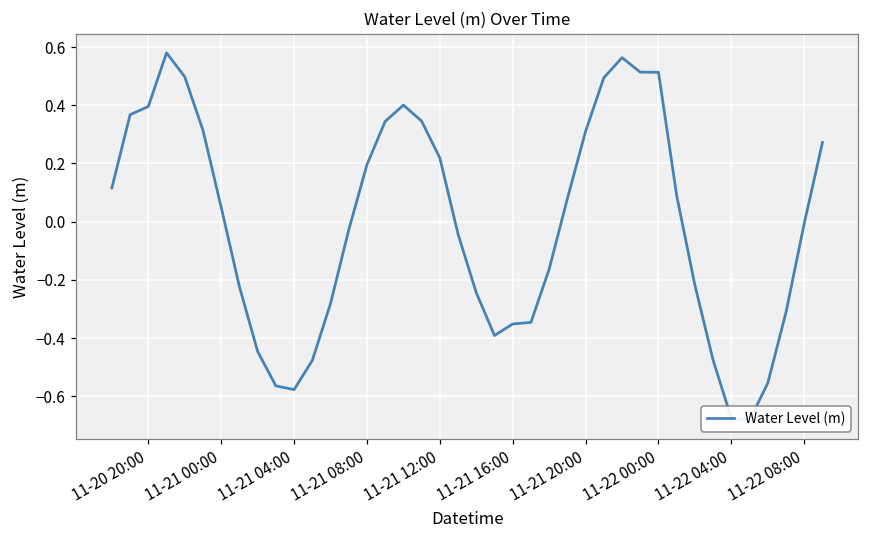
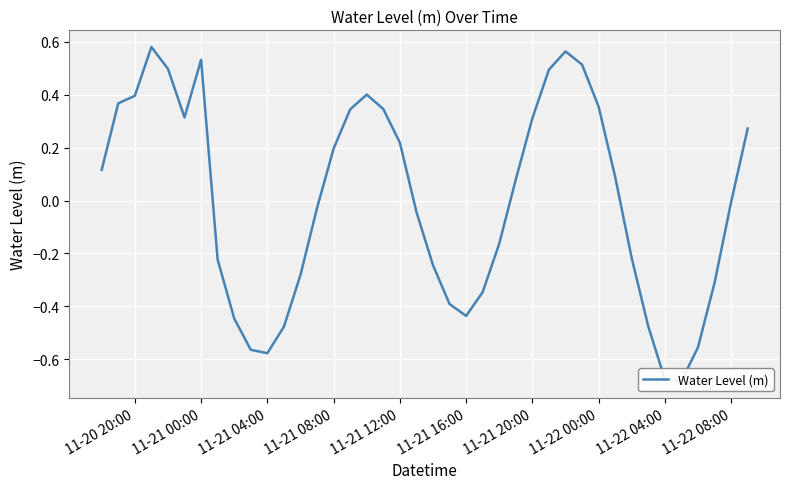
11-21 00:00: 0.05 -> 0.53
11-21 16:00: -0.35 -> -0.44
11-22 00:00: 0.51 -> 0.35
